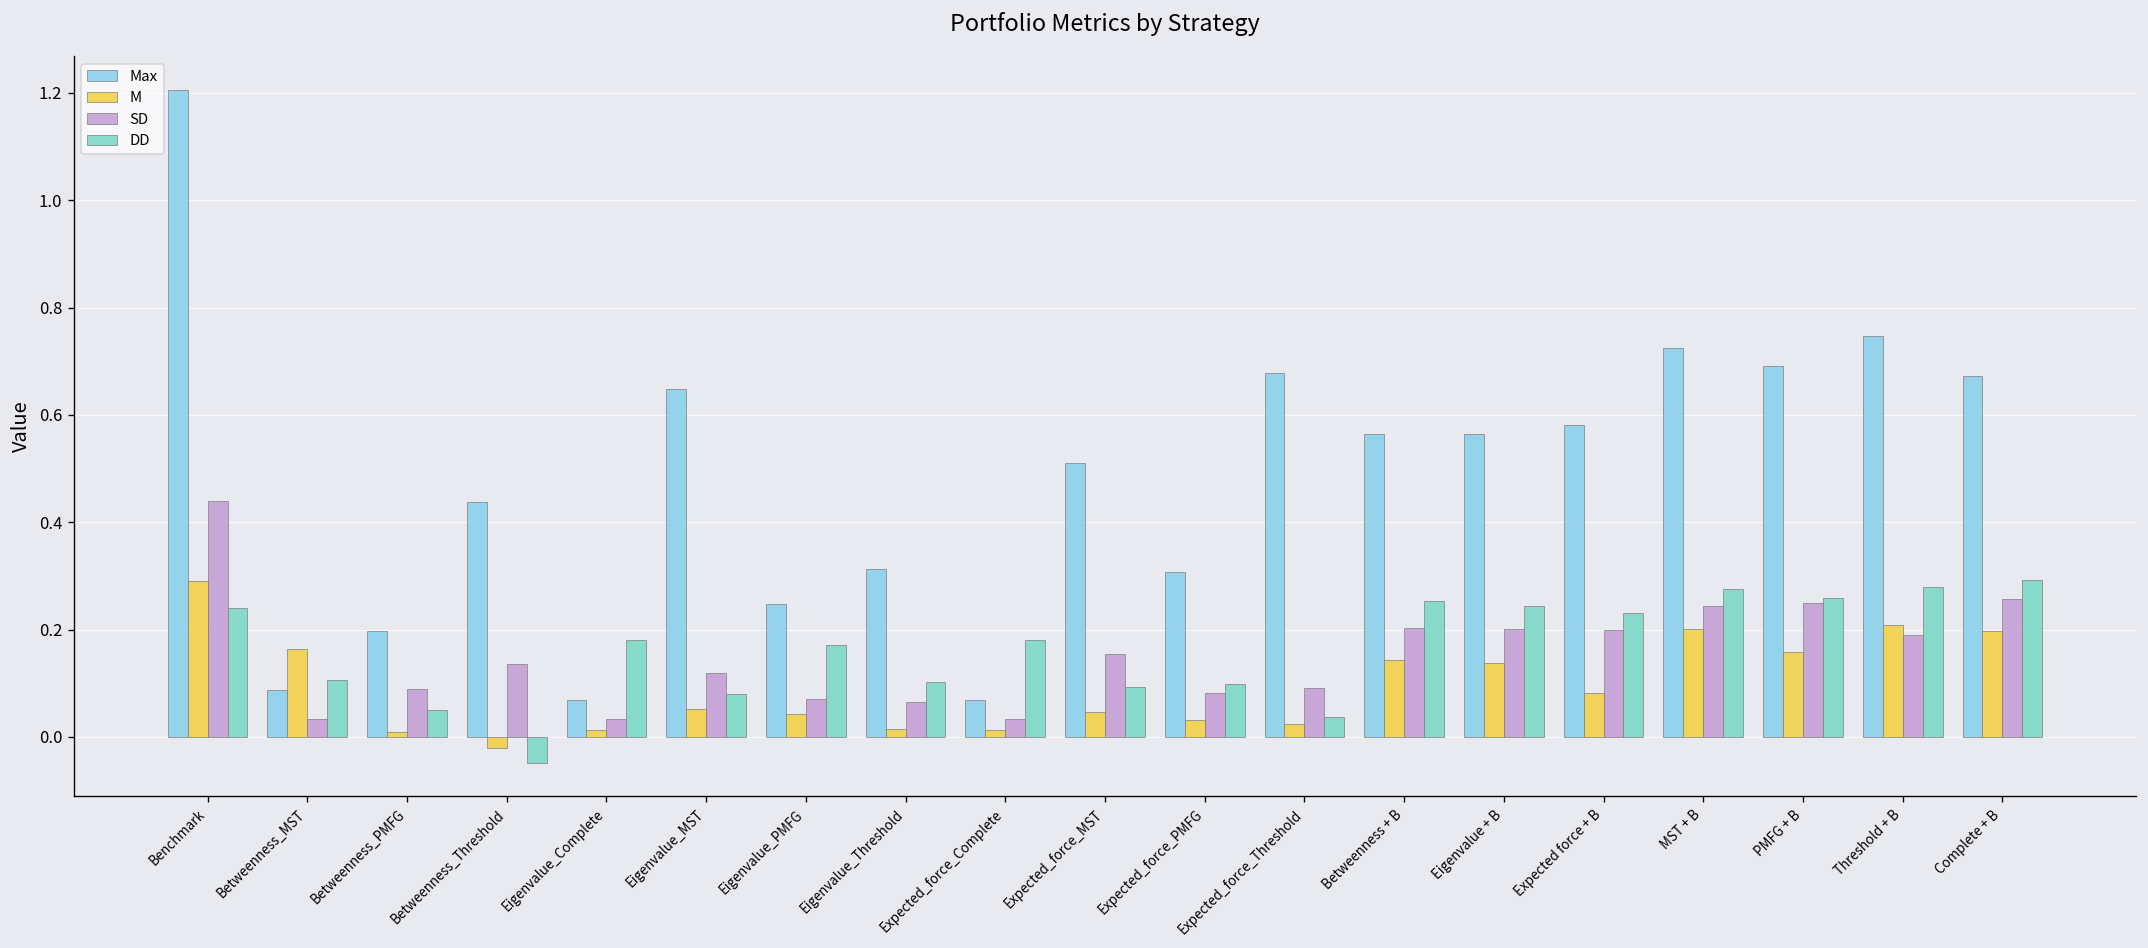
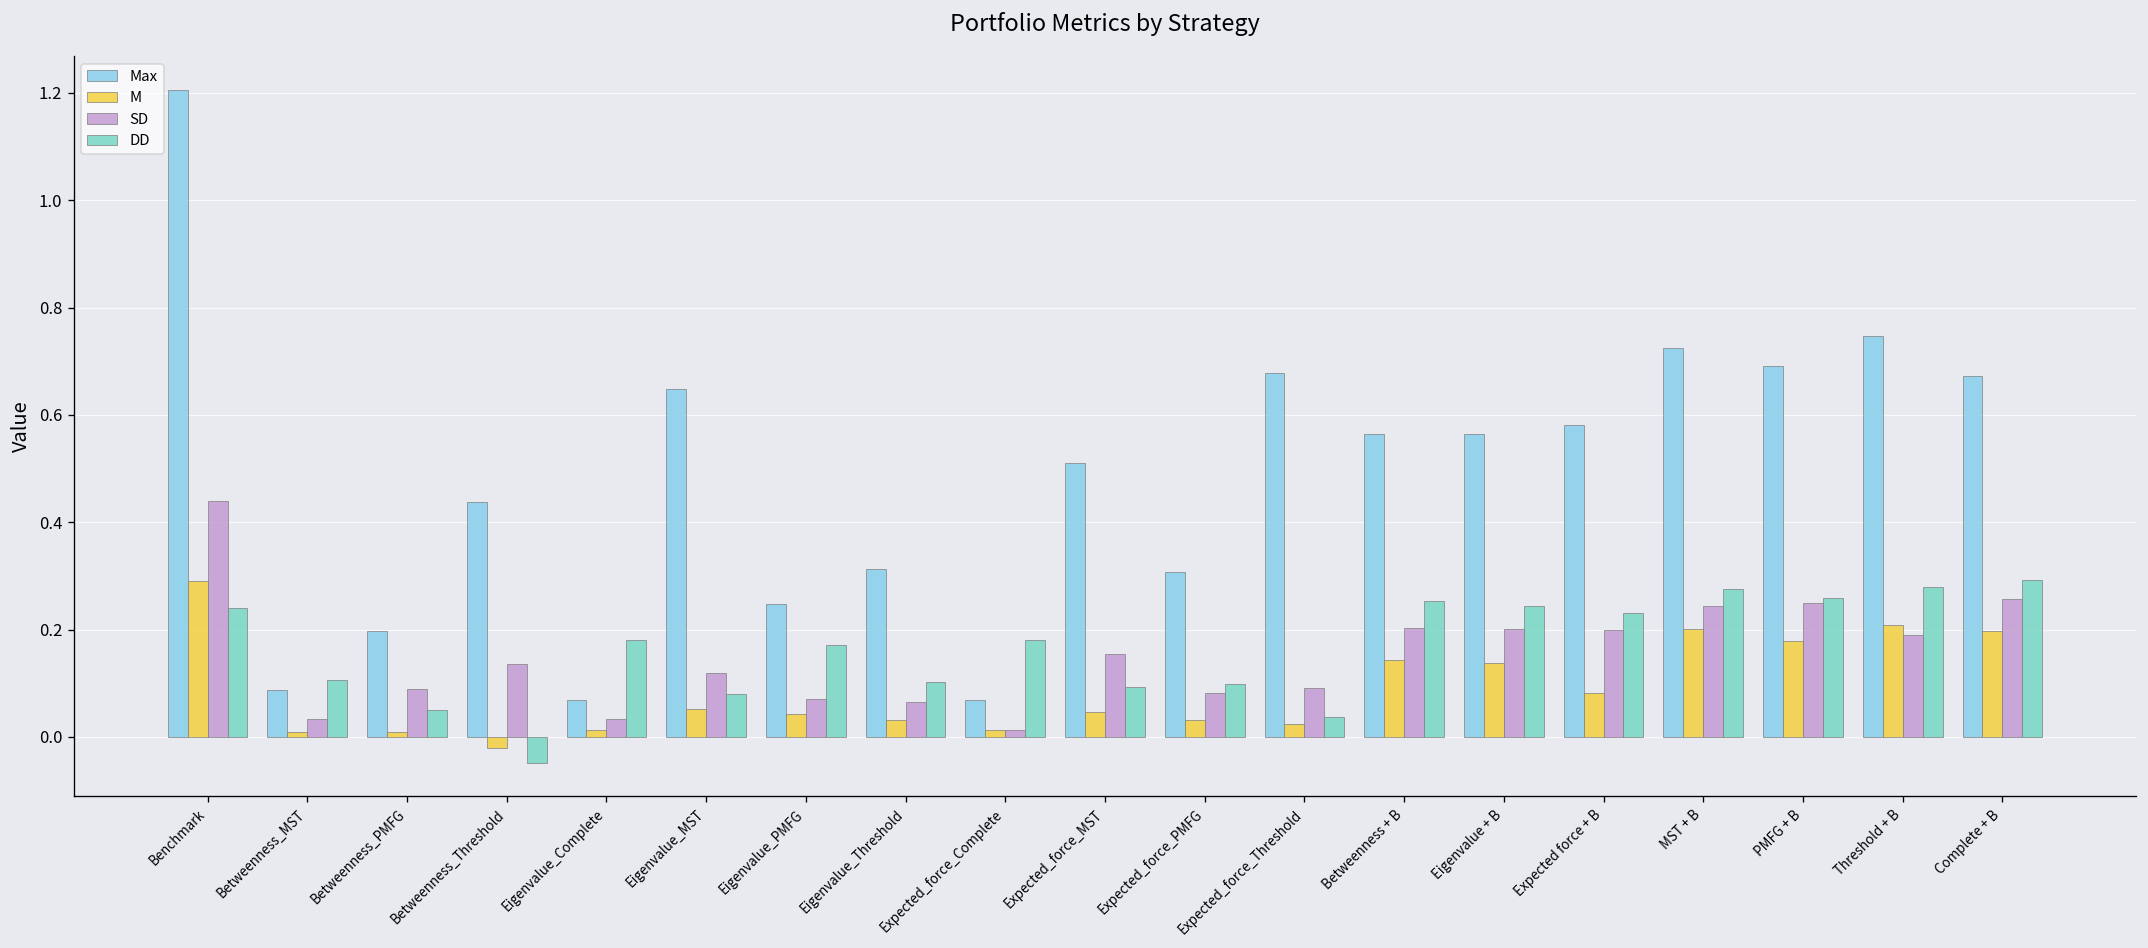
M, Betweenness_MST: 0.16 -> 0.01
M, Eigenvalue_Threshold: 0.01 -> 0.03
SD, Expected_force_Complete: 0.03 -> 0.01
M, PMFG + B: 0.16 -> 0.18
